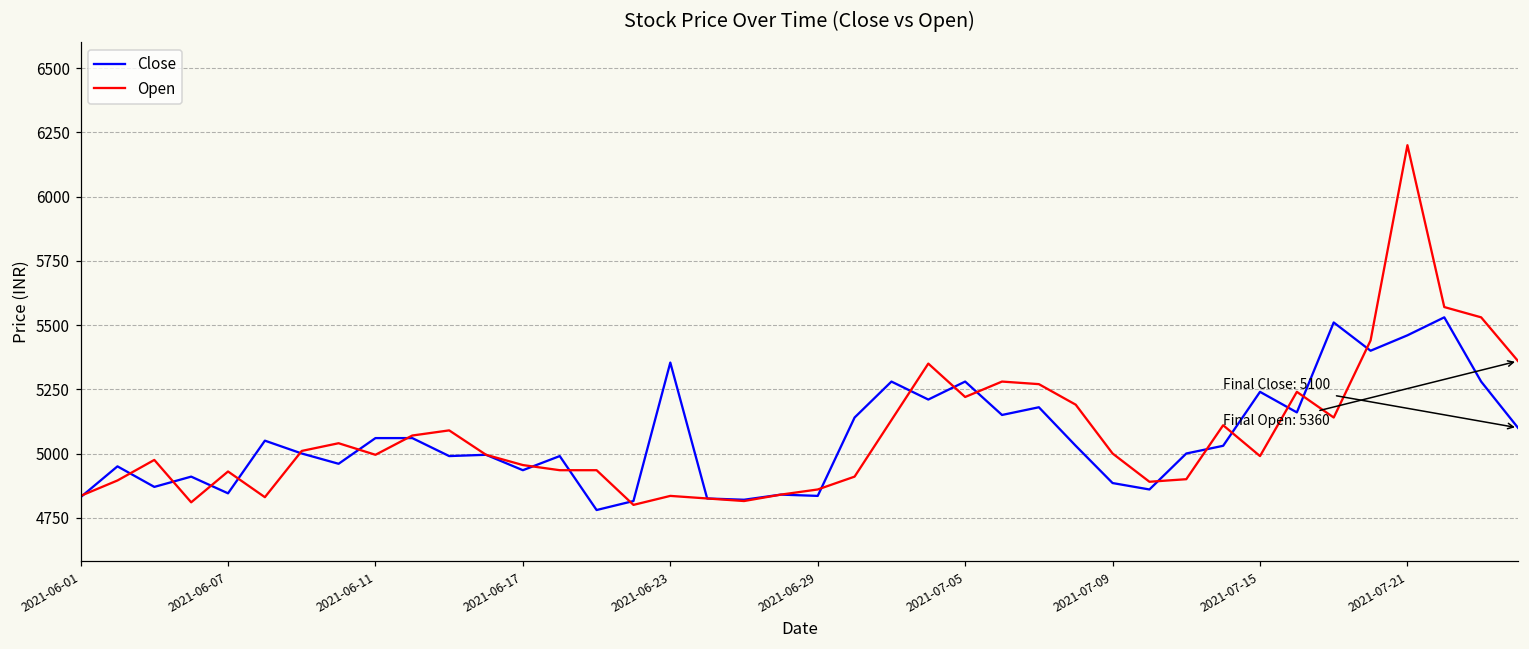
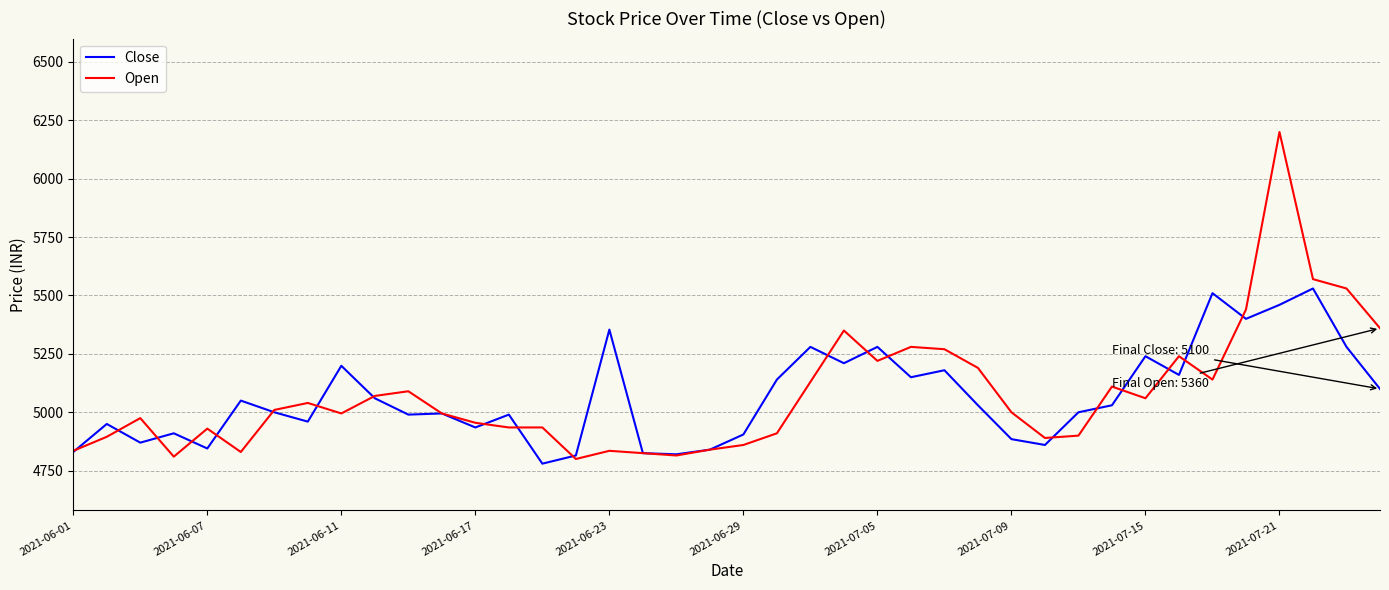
Close, 2021-06-11: 5060 -> 5200
Close, 2021-06-29: 4840 -> 4910
Open, 2021-07-15: 4990 -> 5060
